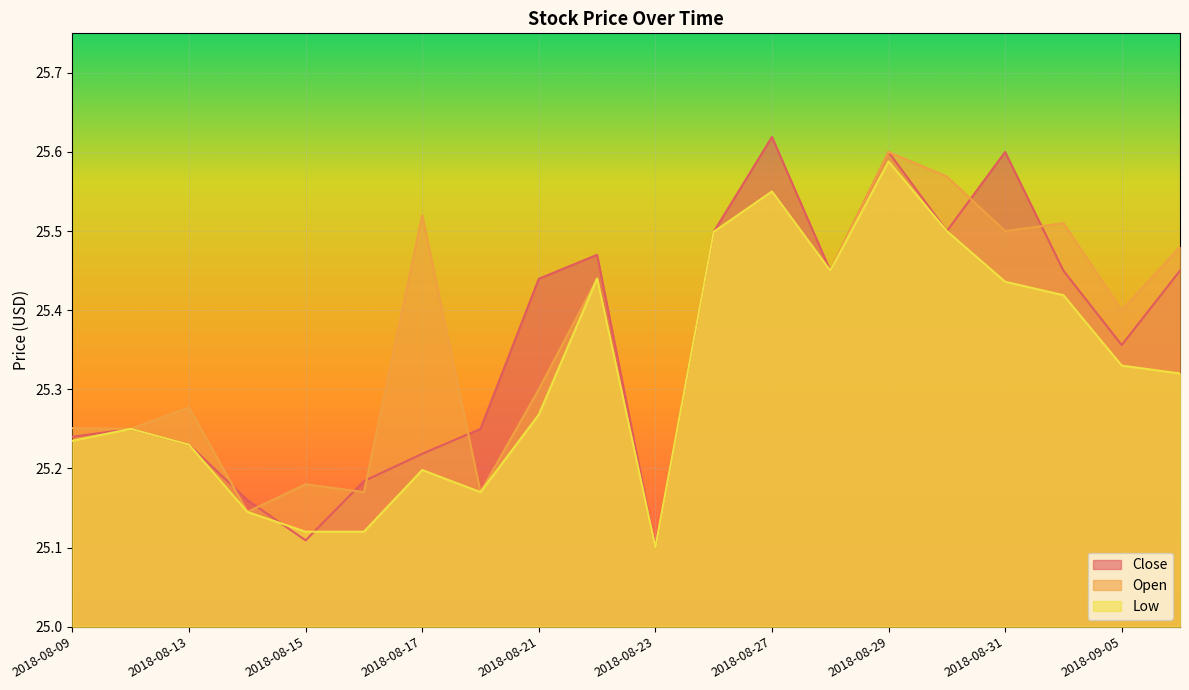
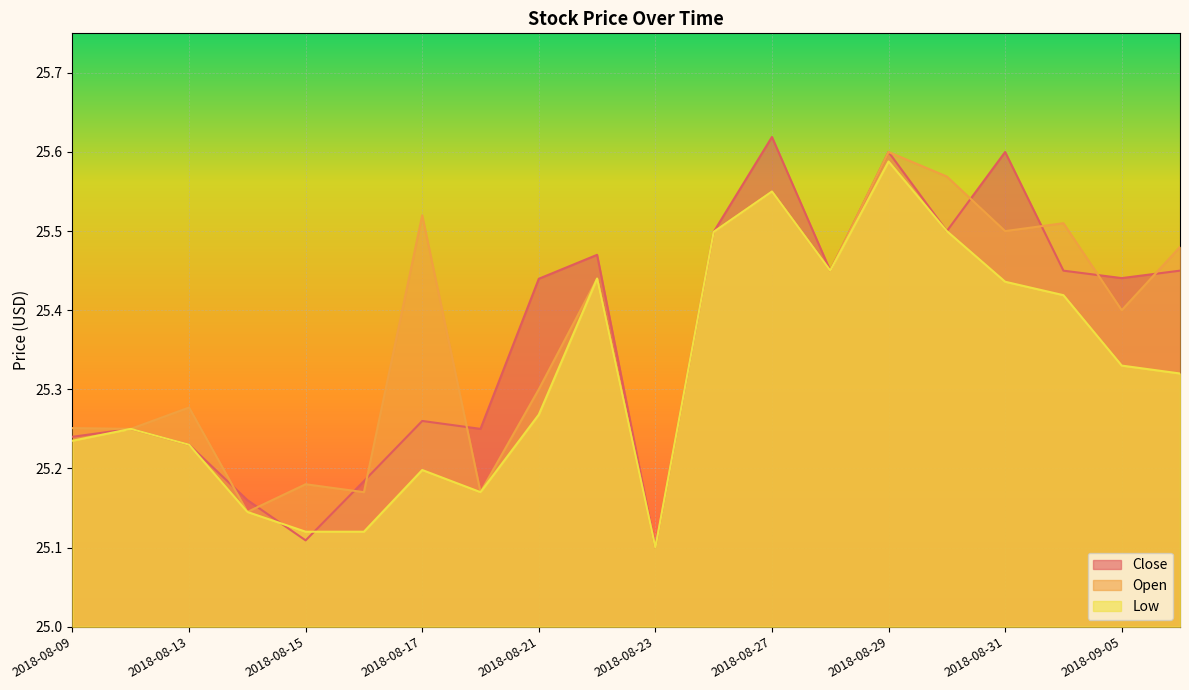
Close, 2018-08-17: 25.22 -> 25.26
Close, 2018-09-05: 25.36 -> 25.44
